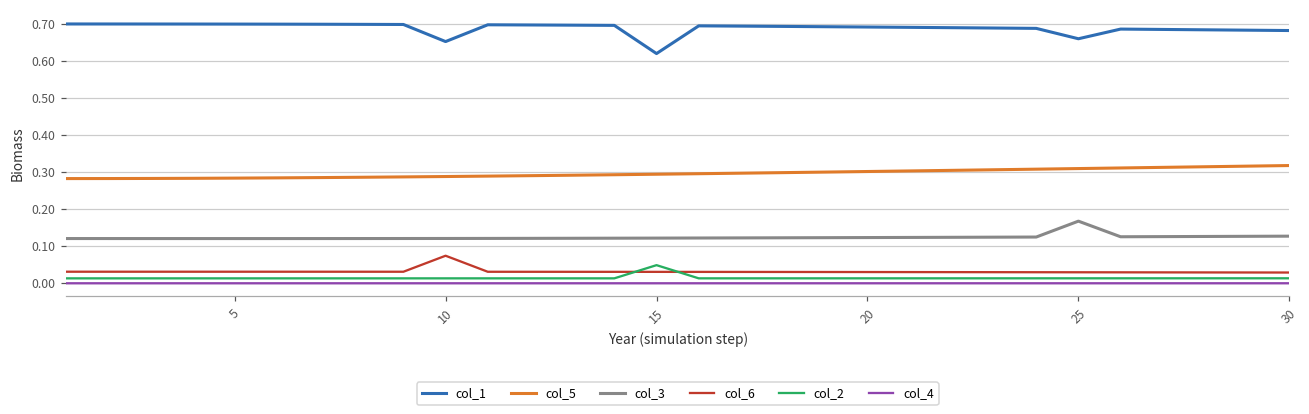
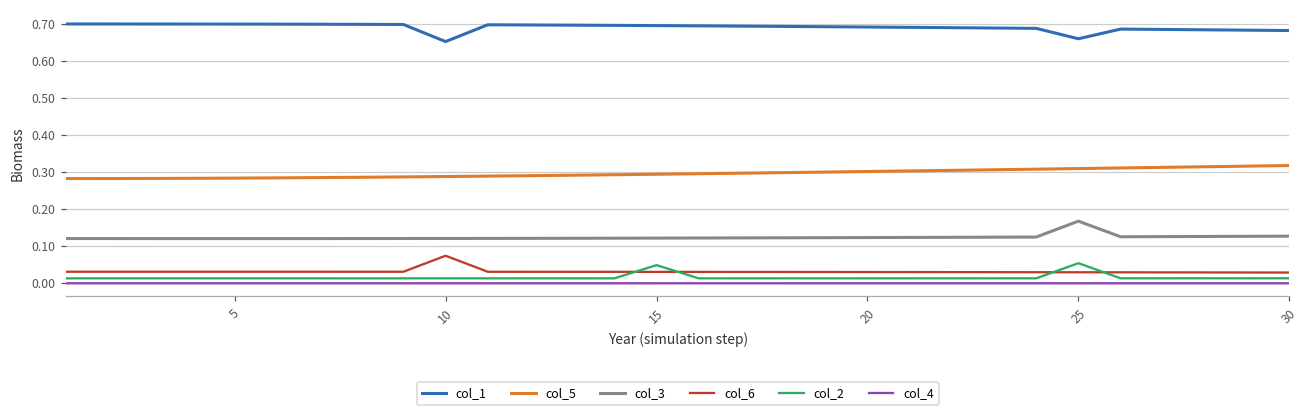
col_1, 15: 0.62 -> 0.70
col_2, 25: 0.01 -> 0.05
